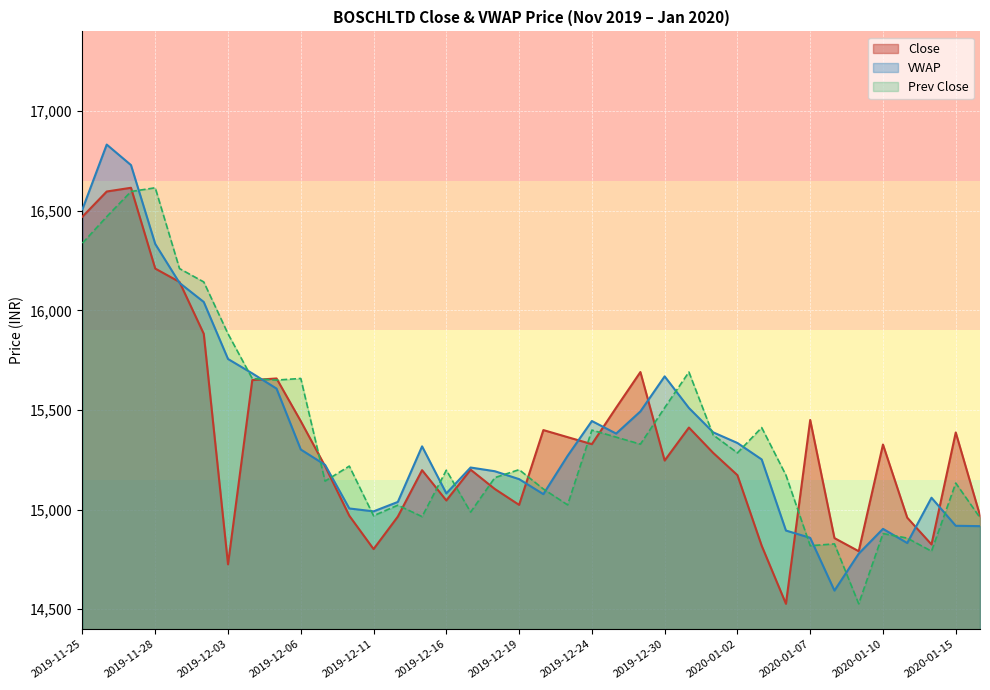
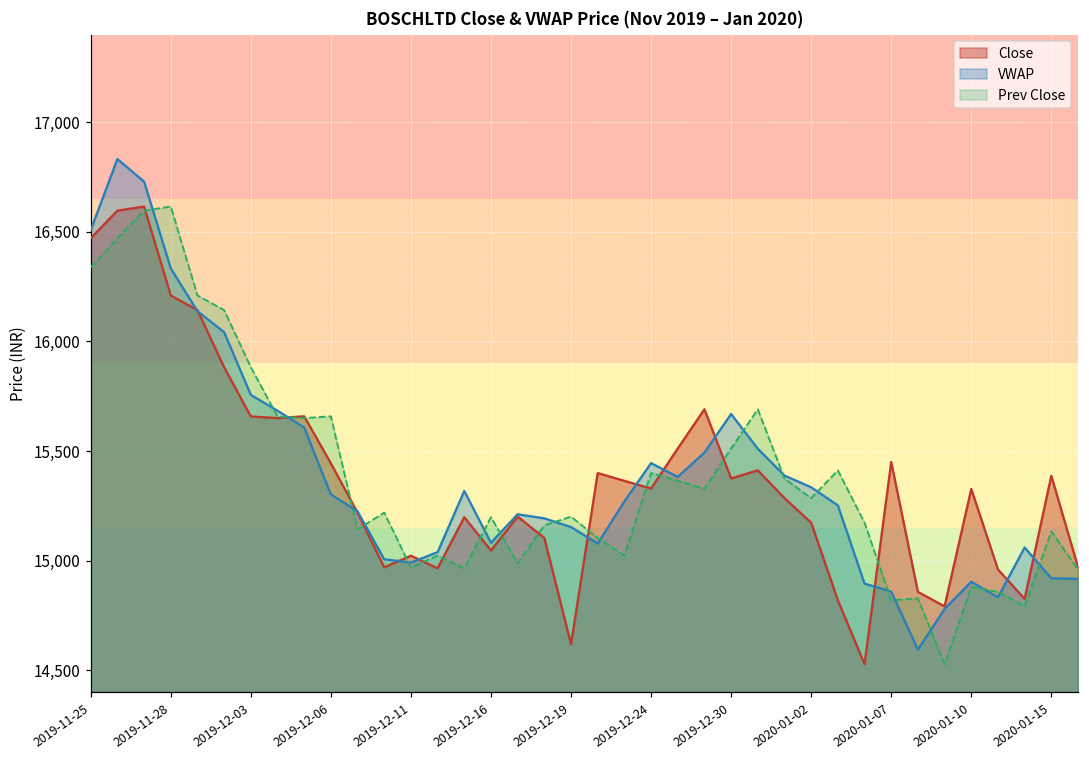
Close, 2019-12-03: 14,730 -> 15,660
Close, 2019-12-11: 14,800 -> 15,020
Close, 2019-12-19: 15,020 -> 14,620
Close, 2019-12-30: 15,250 -> 15,370
